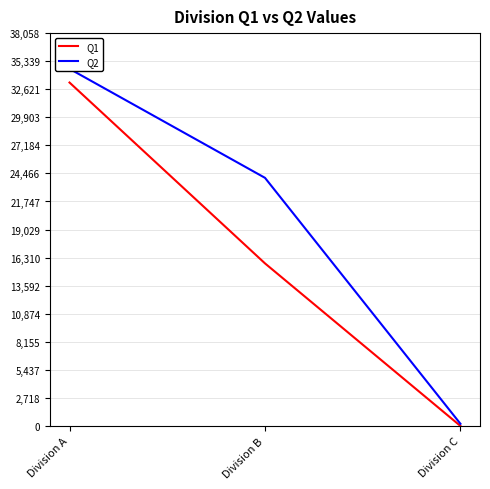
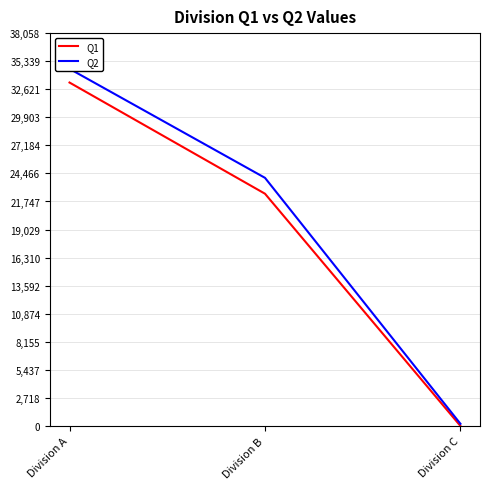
Q1, Division B: 15,800 -> 22,500
